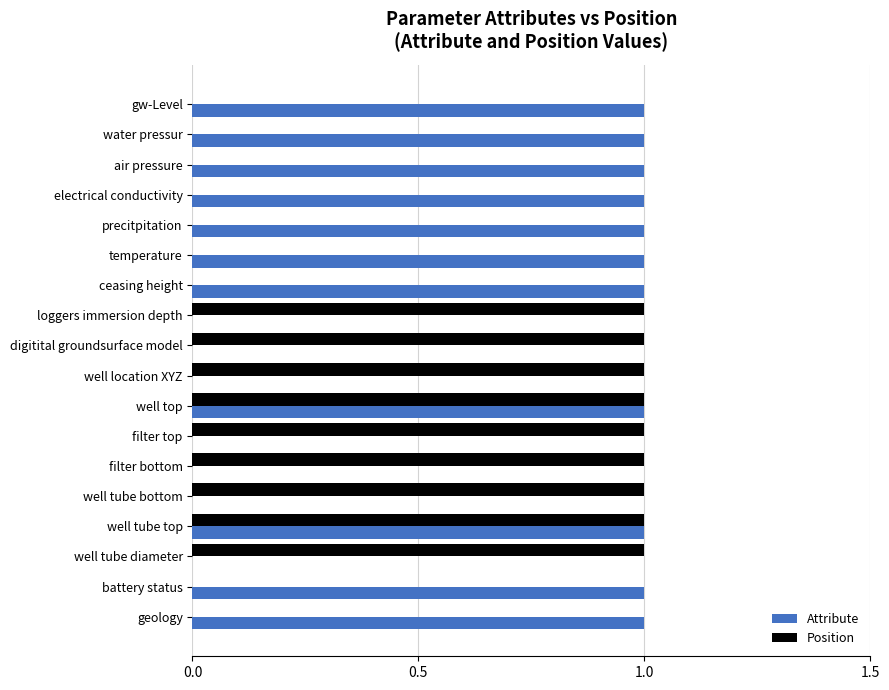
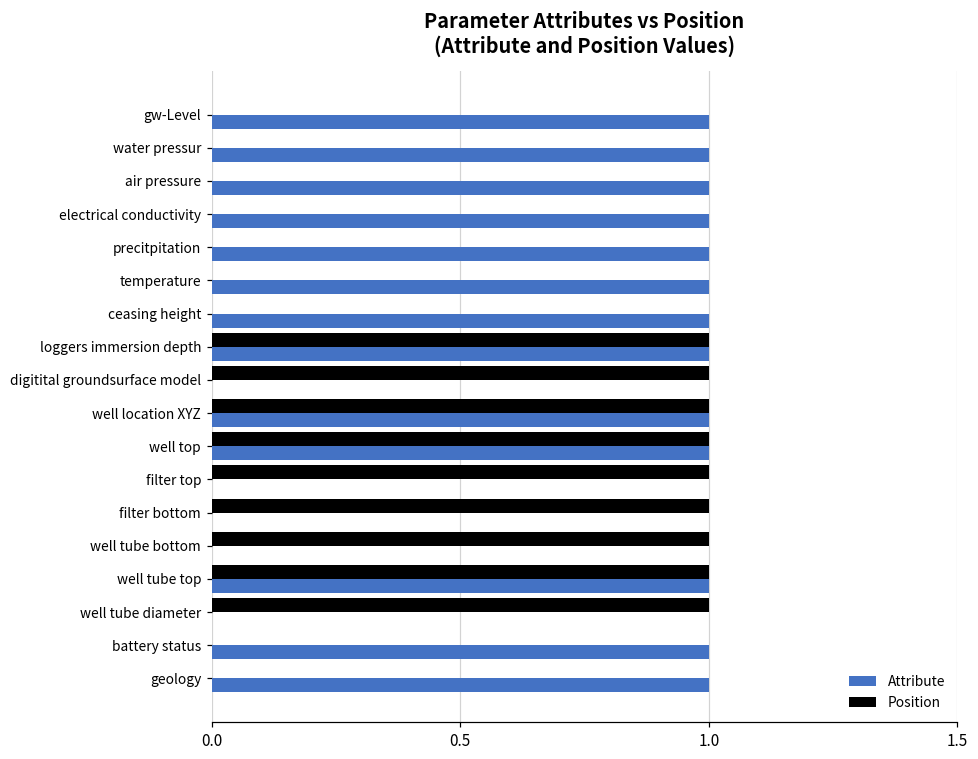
Attribute, loggers immersion depth: 0 -> 1
Attribute, well location XYZ: 0 -> 1
